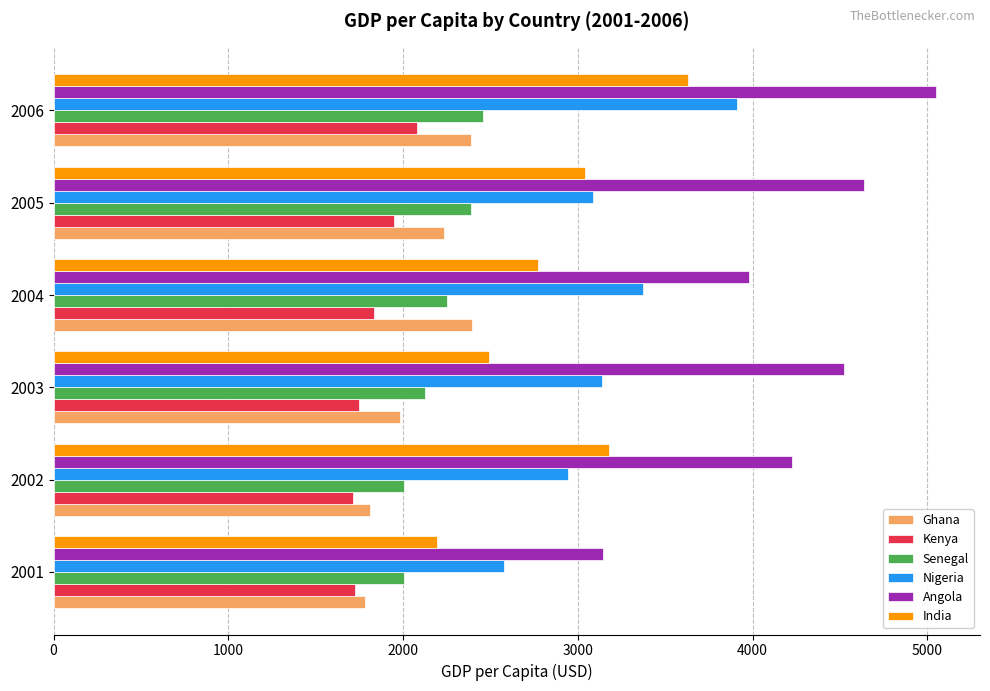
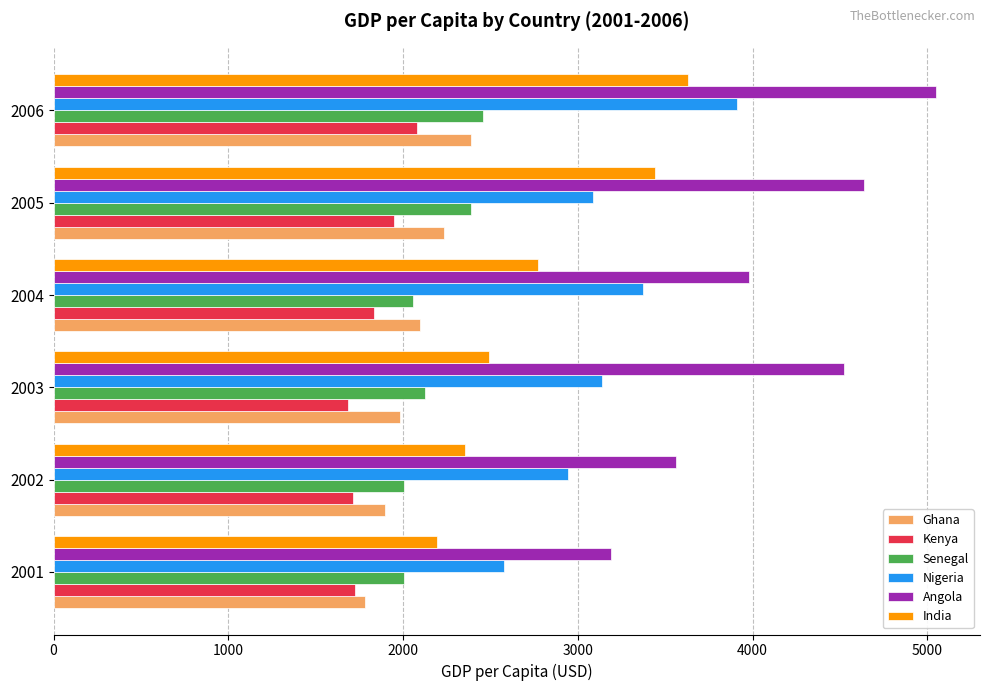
India, 2005: 3040 -> 3440
Senegal, 2004: 2250 -> 2060
Ghana, 2004: 2400 -> 2100
Kenya, 2003: 1750 -> 1680
India, 2002: 3180 -> 2350
Angola, 2002: 4230 -> 3560
Ghana, 2002: 1810 -> 1900
Angola, 2001: 3140 -> 3190
